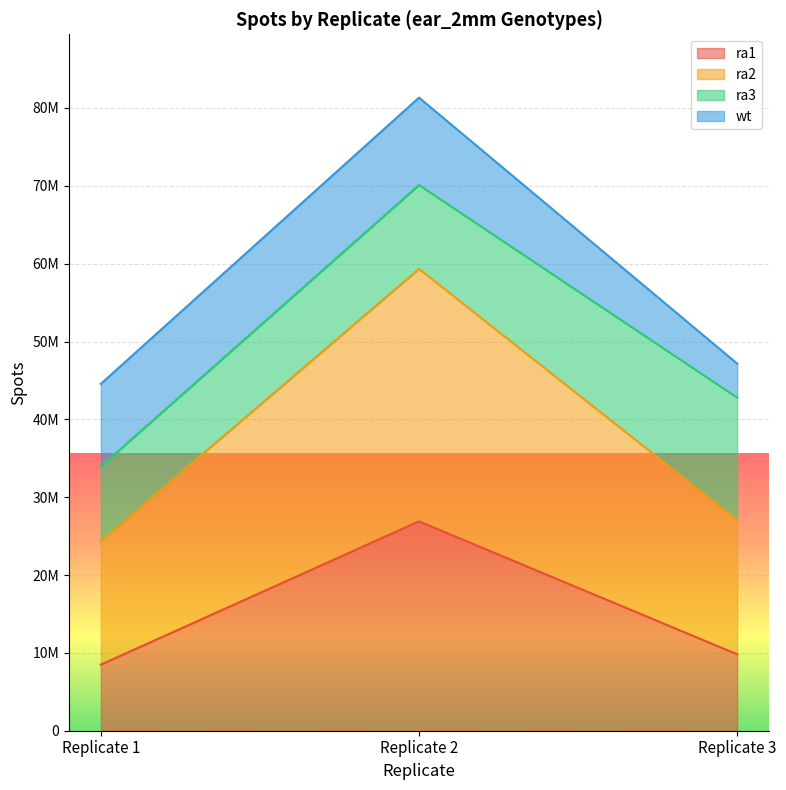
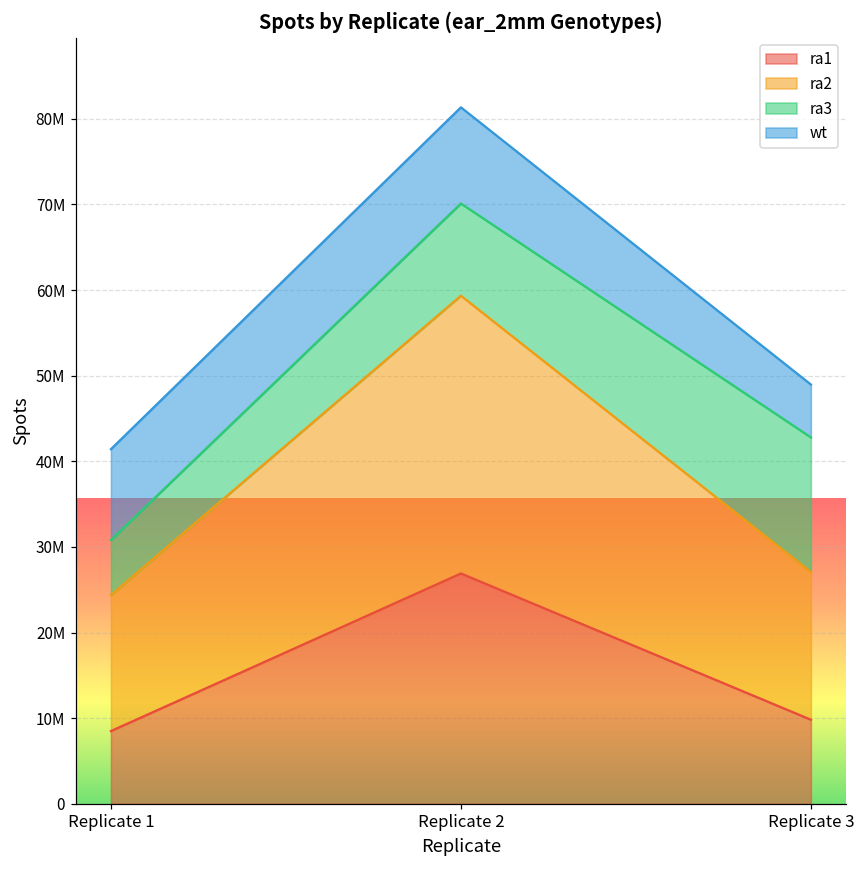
ra3, Replicate 1: 10000000 -> 6000000
wt, Replicate 3: 4000000 -> 6000000
